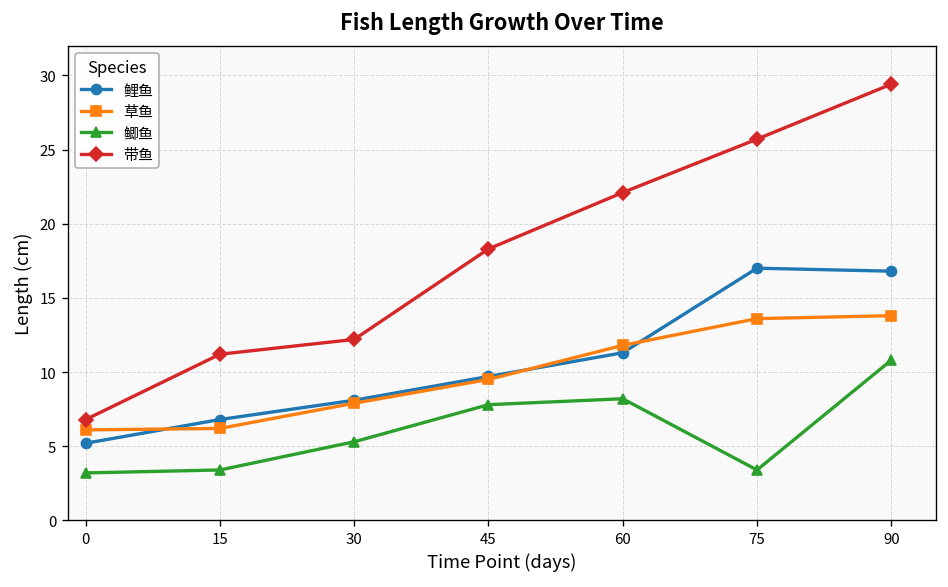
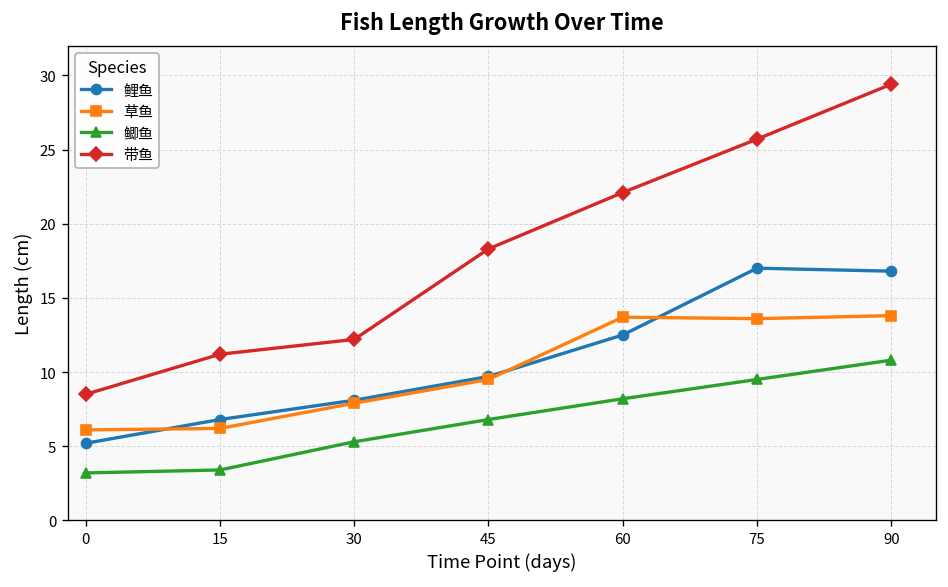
带鱼, 0: 6.8 -> 8.5
鲫鱼, 45: 7.8 -> 6.8
鲤鱼, 60: 11.3 -> 12.5
草鱼, 60: 11.8 -> 13.7
鲫鱼, 75: 3.4 -> 9.5
